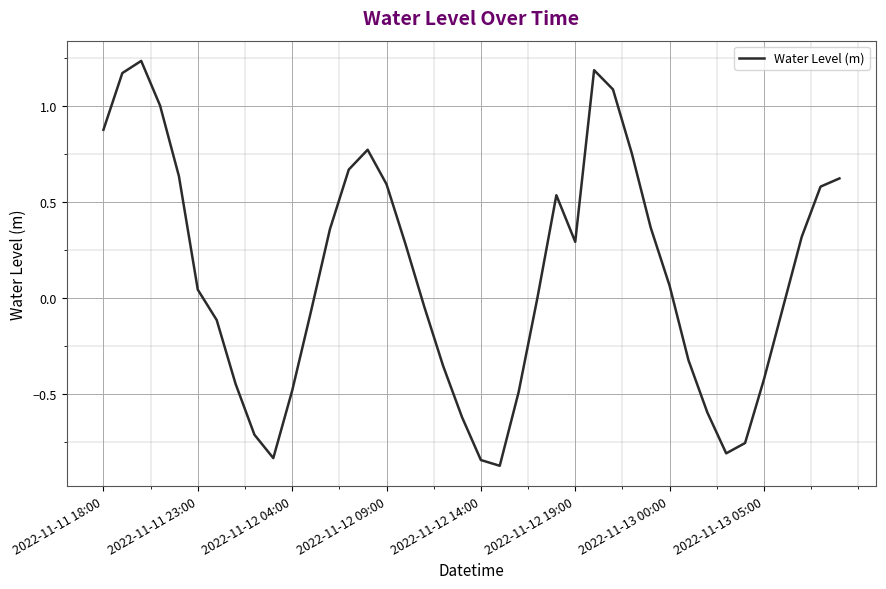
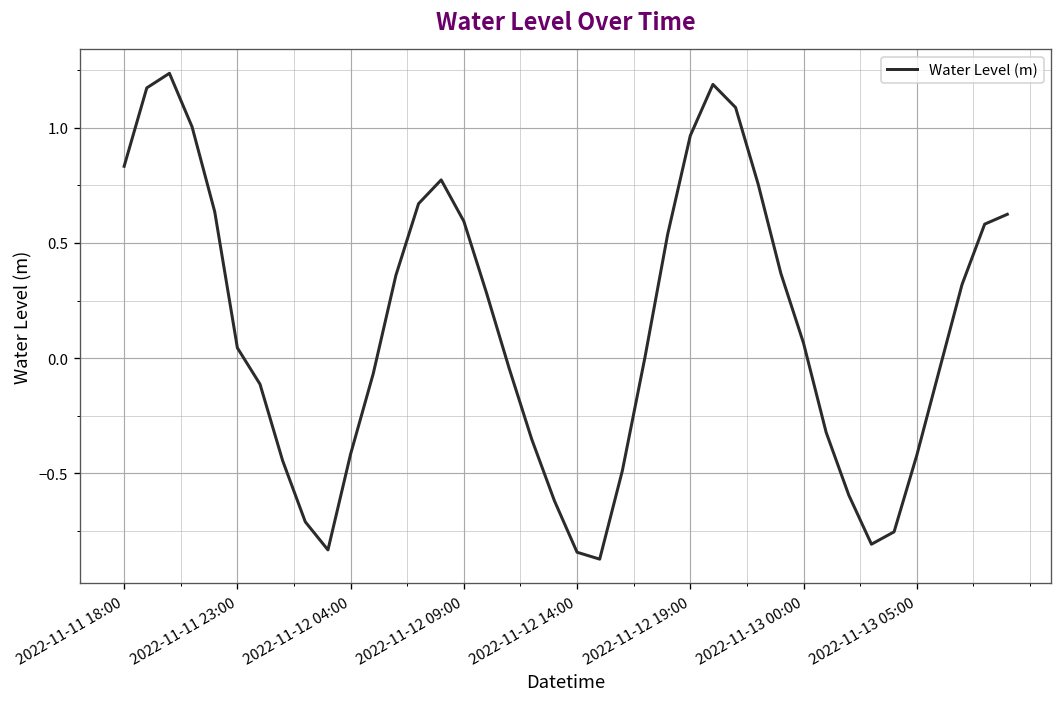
2022-11-11 18:00: 0.88 -> 0.83
2022-11-12 04:00: -0.48 -> -0.42
2022-11-12 19:00: 0.29 -> 0.97
